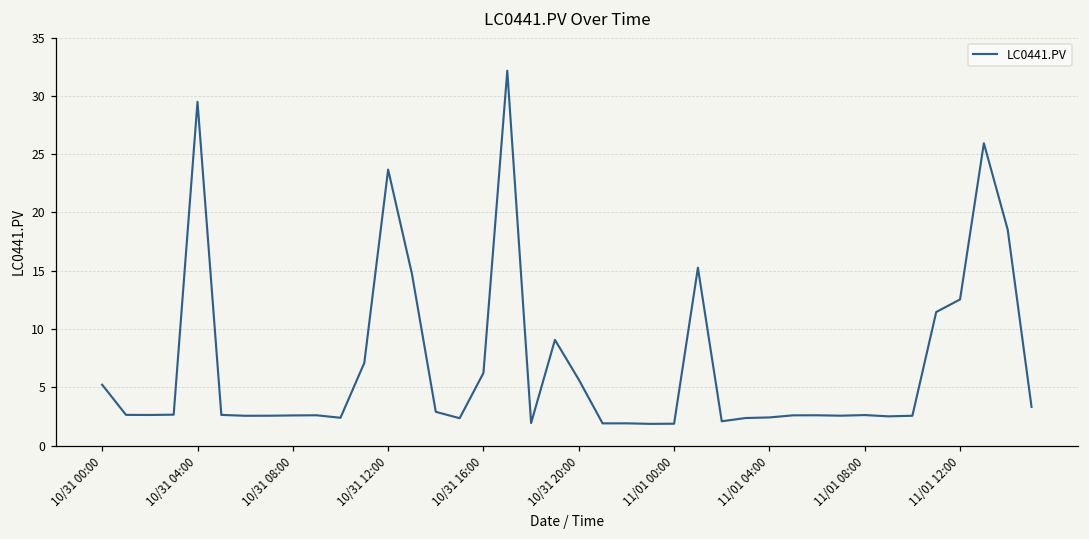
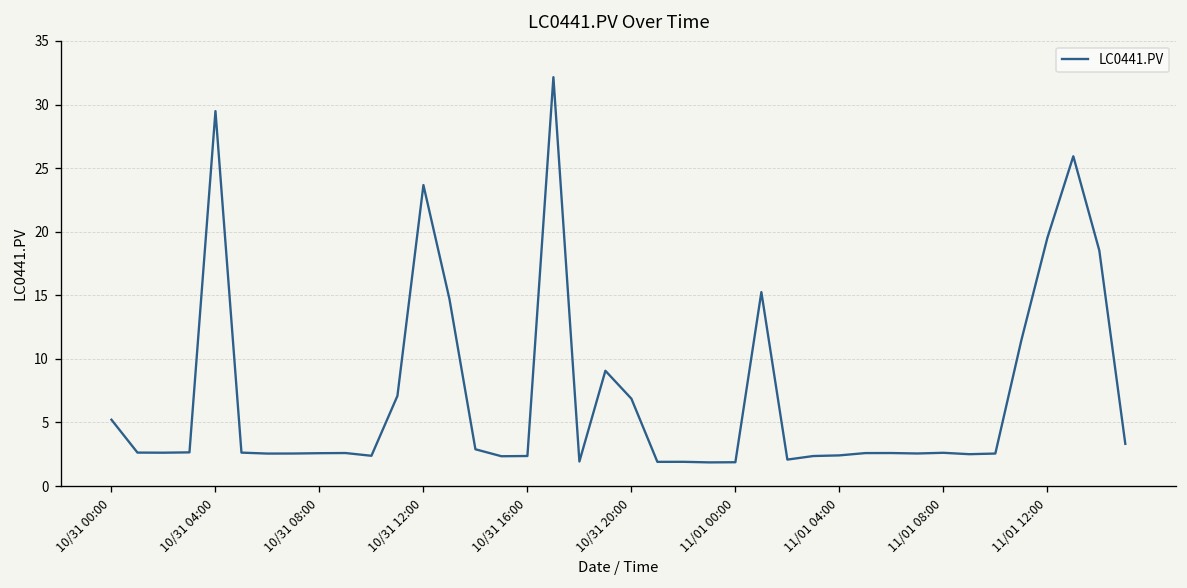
10/31 16:00: 6.2 -> 2.4
10/31 20:00: 5.7 -> 6.9
11/01 12:00: 12.5 -> 19.5
